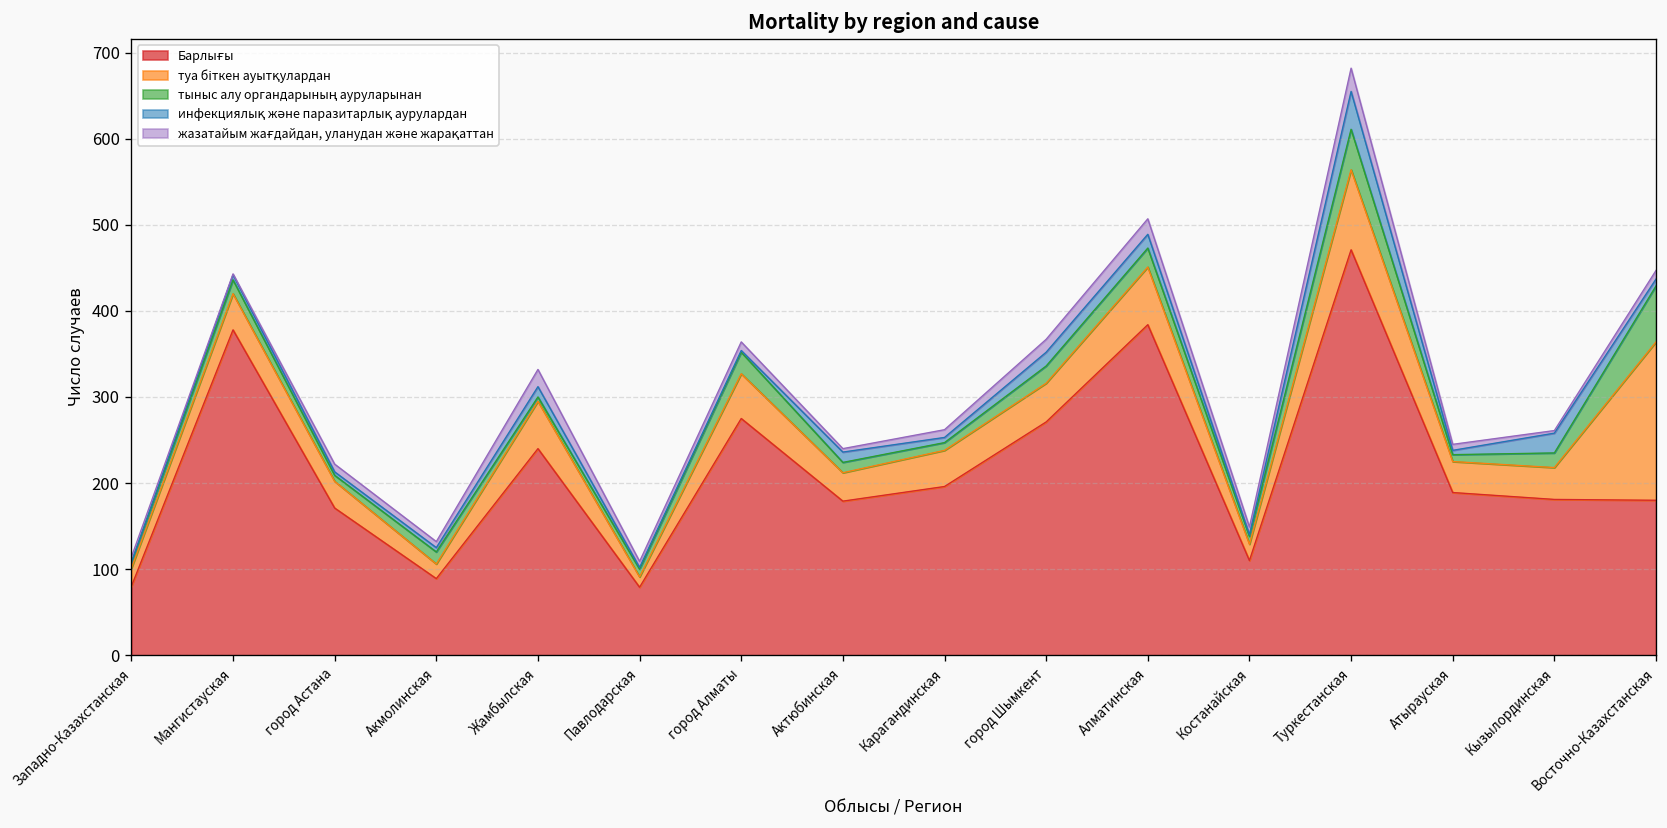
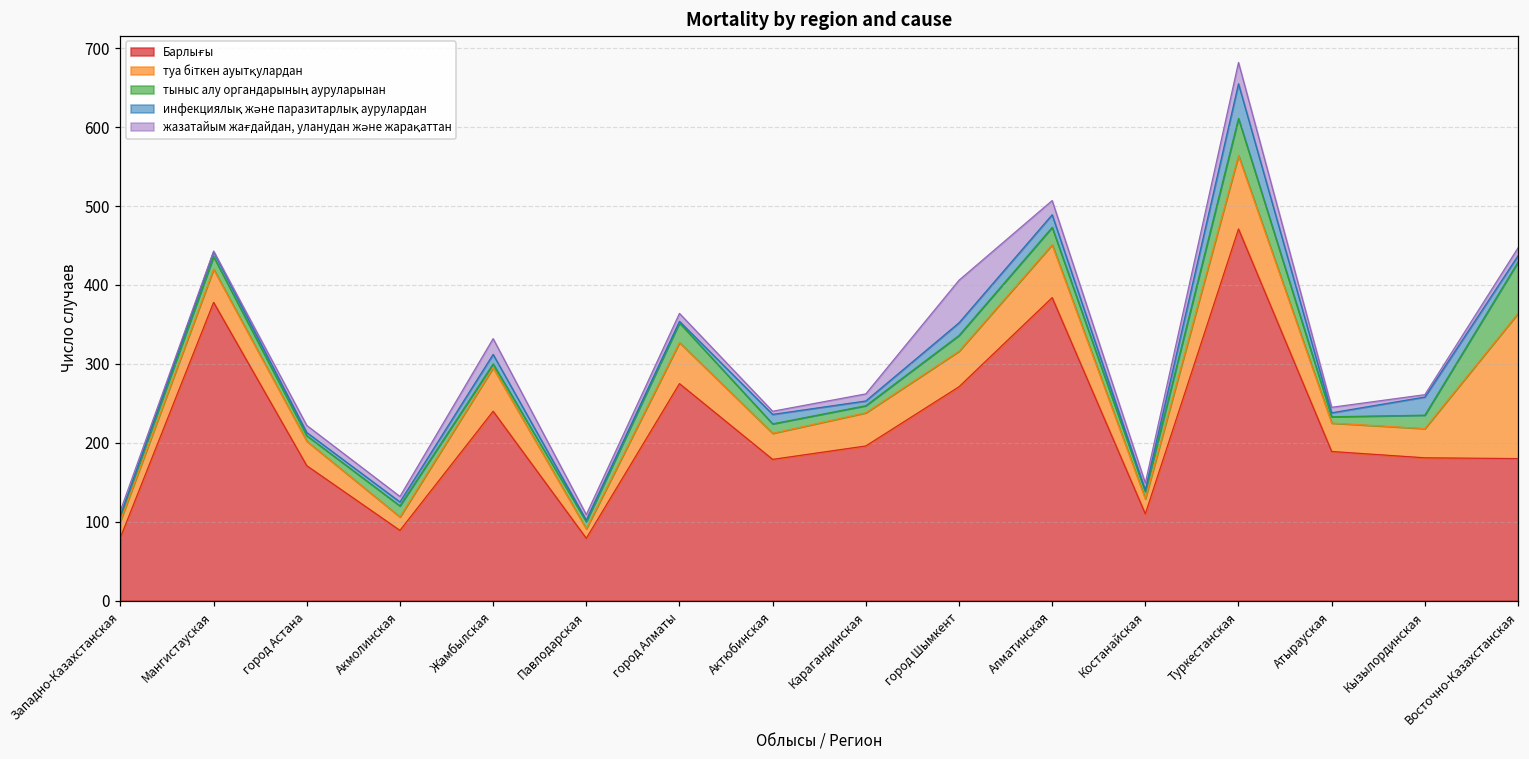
жазатайым жағдайдан, уланудан және жарақаттан, город Шымкент: 20 -> 50
